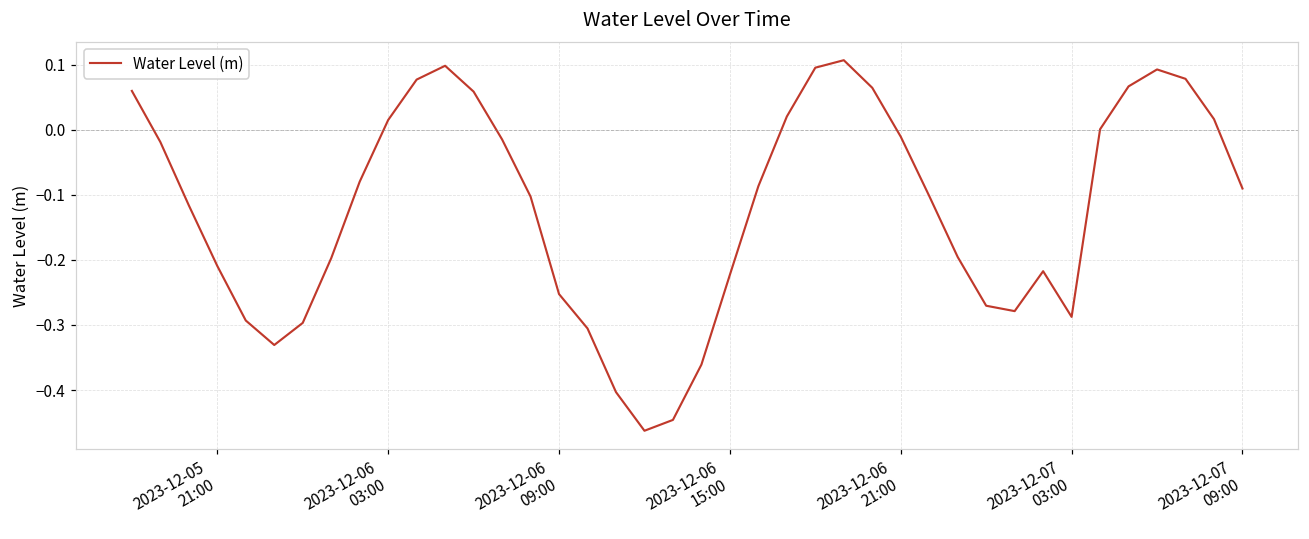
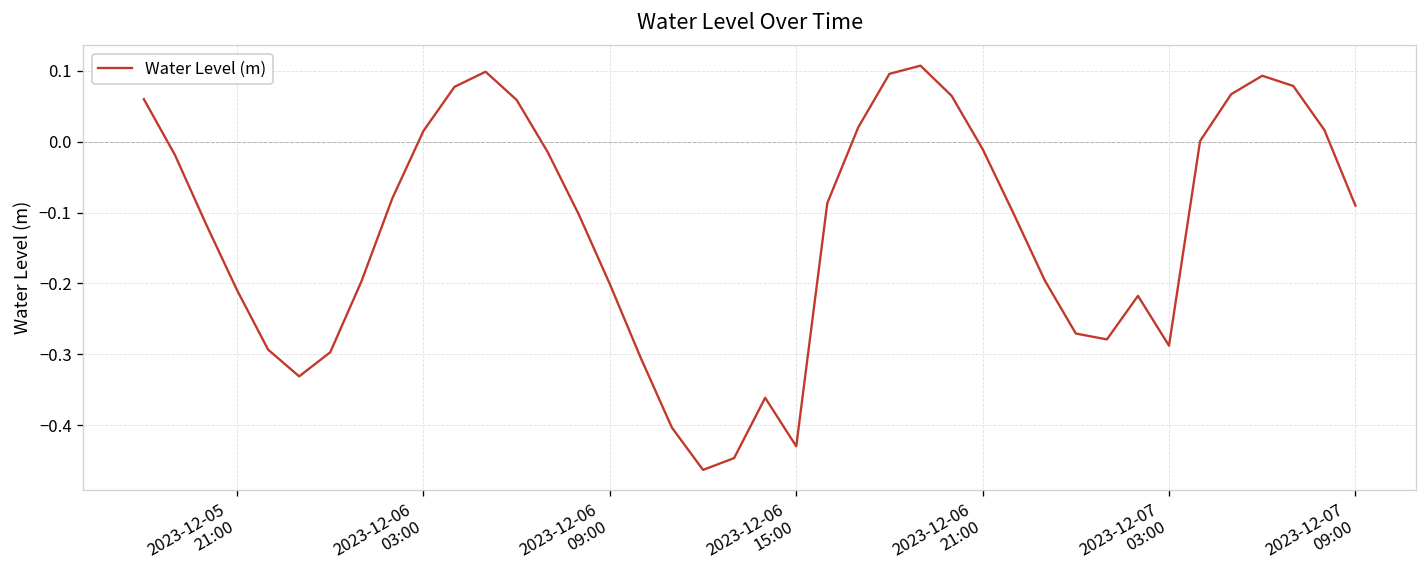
2023-12-06 09:00: -0.25 -> -0.20
2023-12-06 15:00: -0.22 -> -0.43
